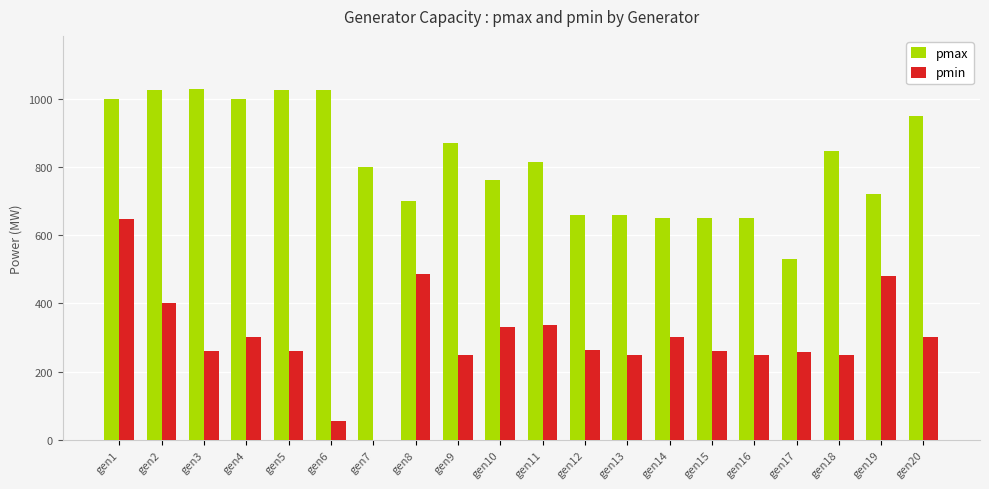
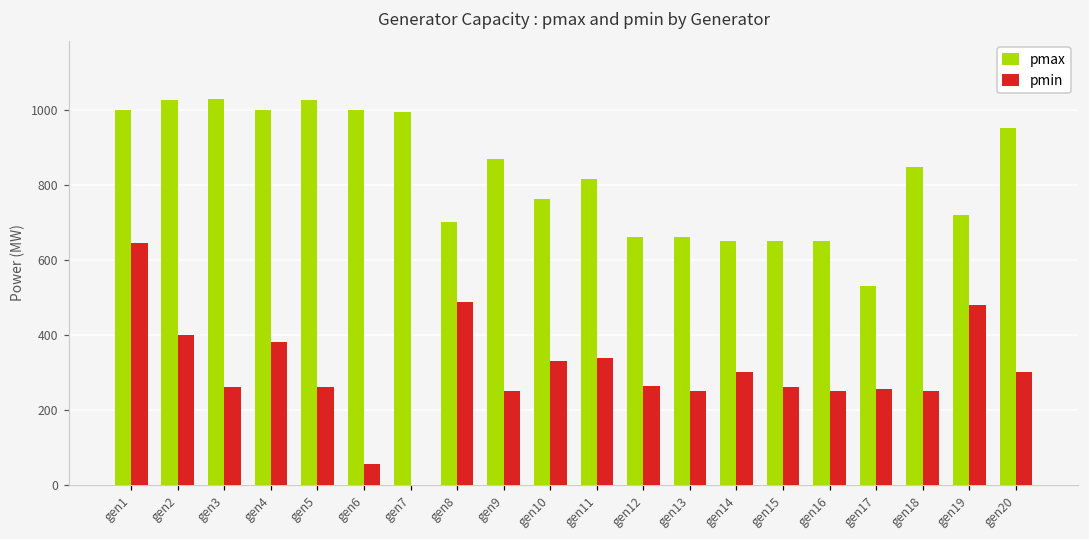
pmin, gen4: 300 -> 380
pmax, gen6: 1030 -> 1000
pmax, gen7: 800 -> 990
